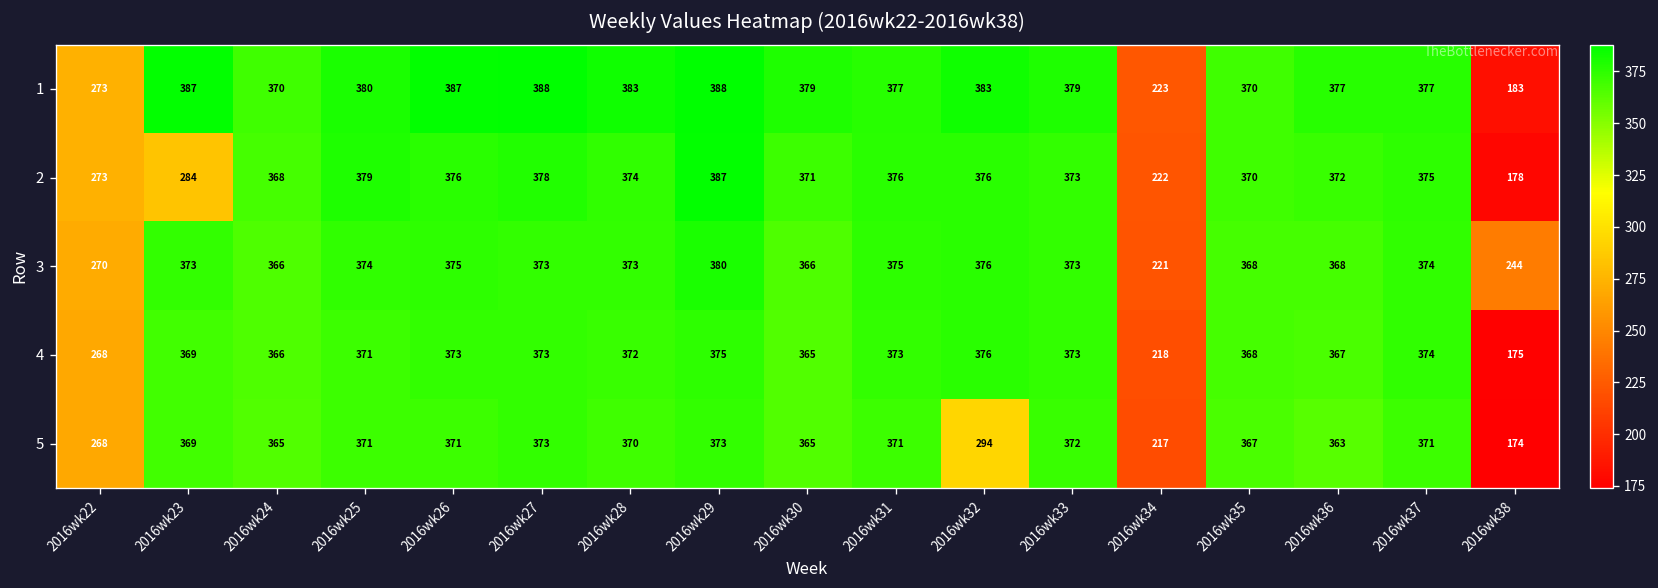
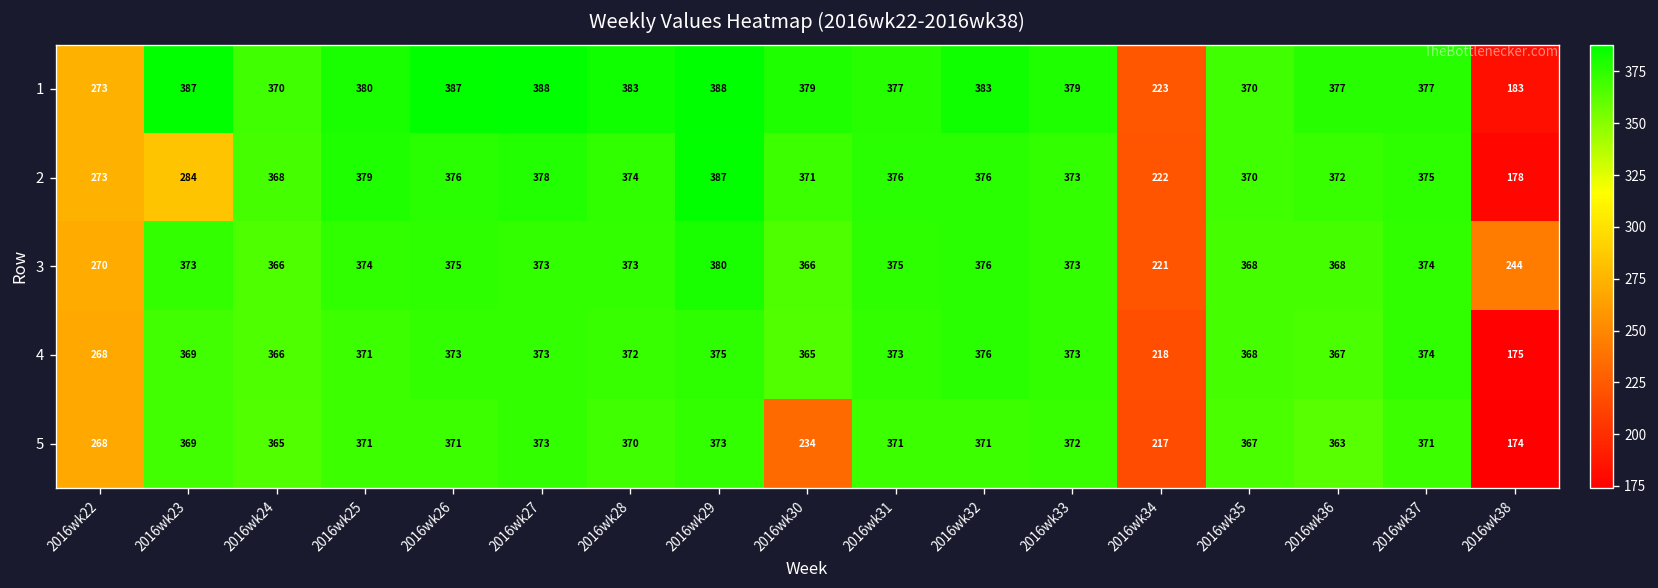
5, 2016wk30: 365 -> 234
5, 2016wk32: 294 -> 371
